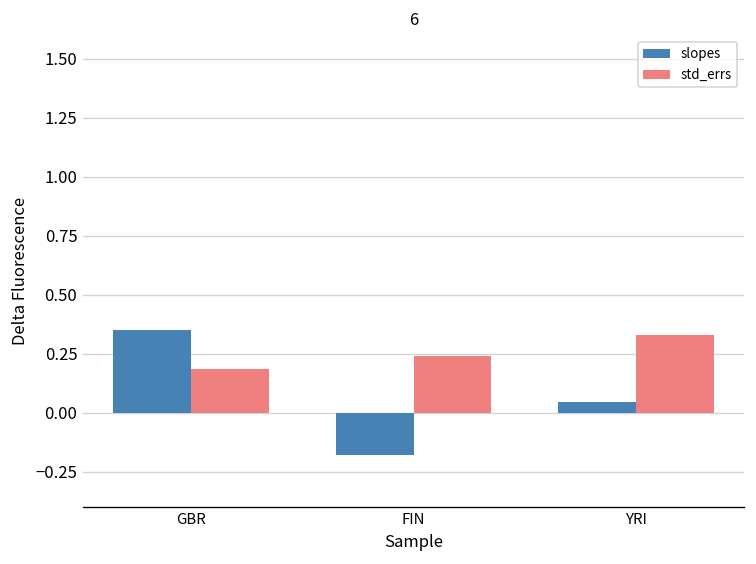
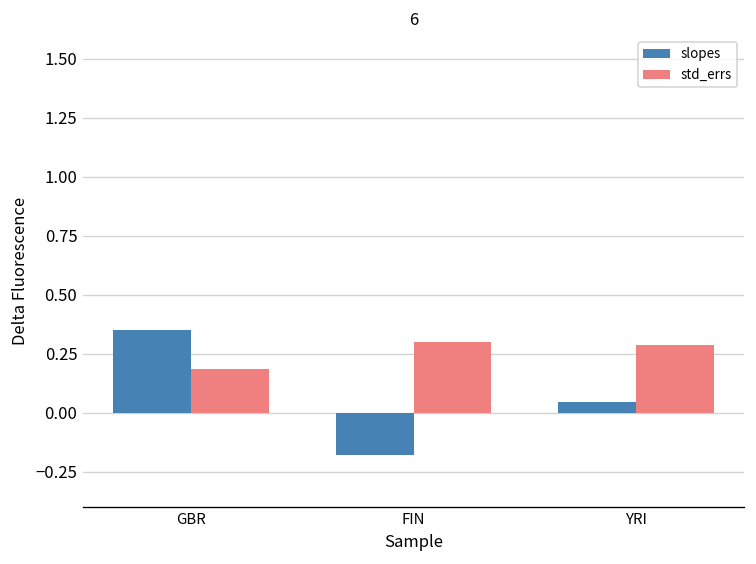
std_errs, FIN: 0.24 -> 0.30
std_errs, YRI: 0.33 -> 0.29
